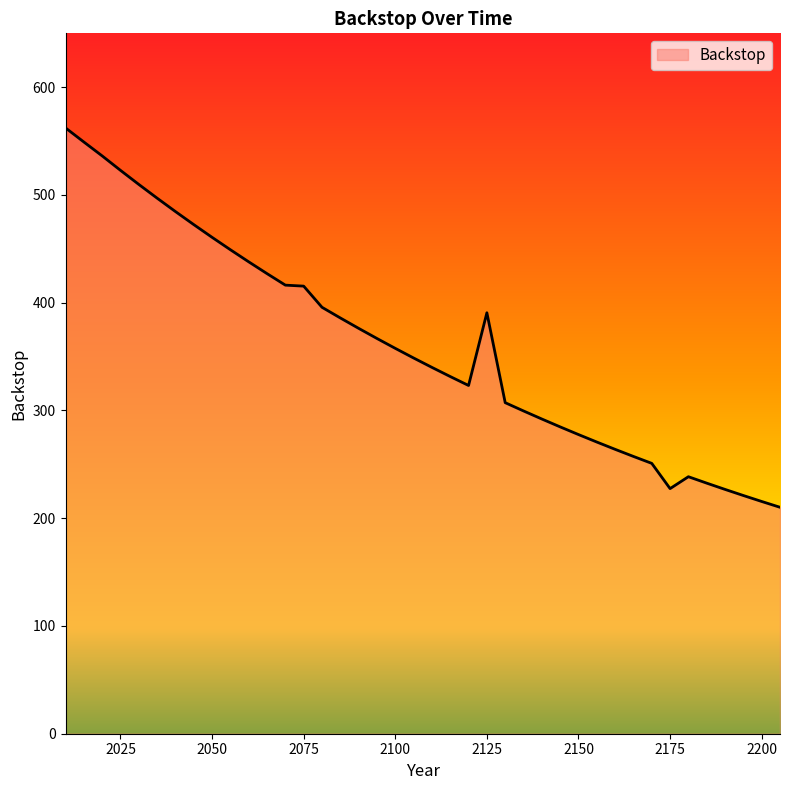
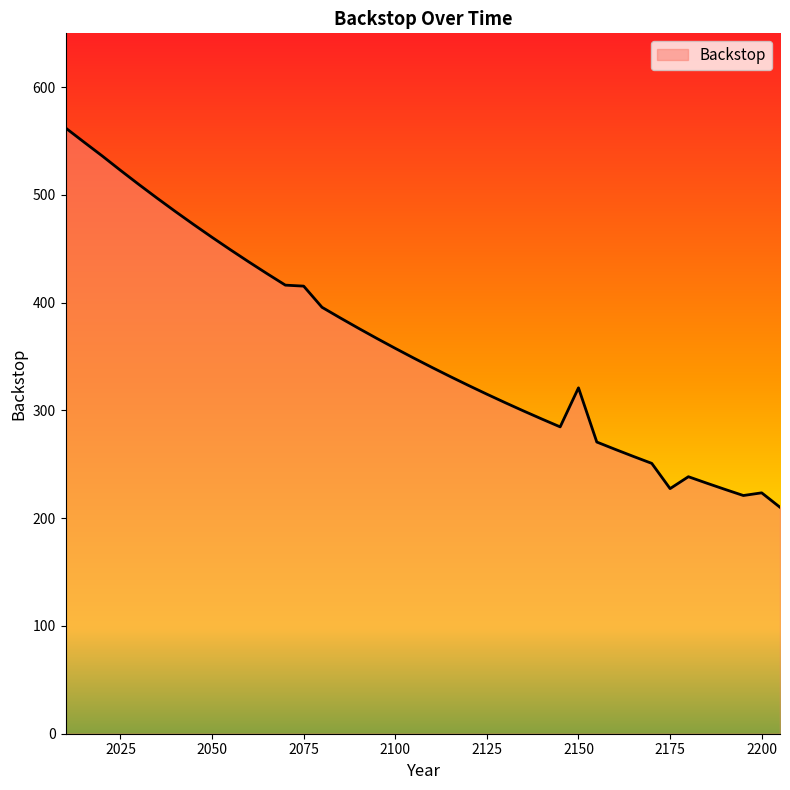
2125: 391 -> 315
2150: 278 -> 321
2200: 216 -> 224
